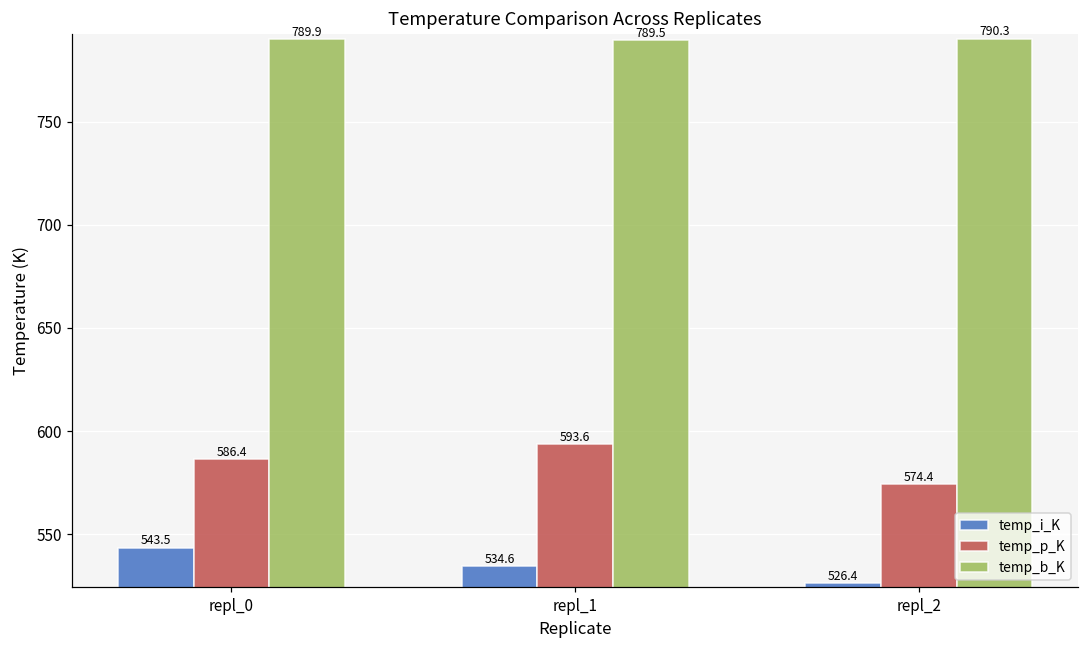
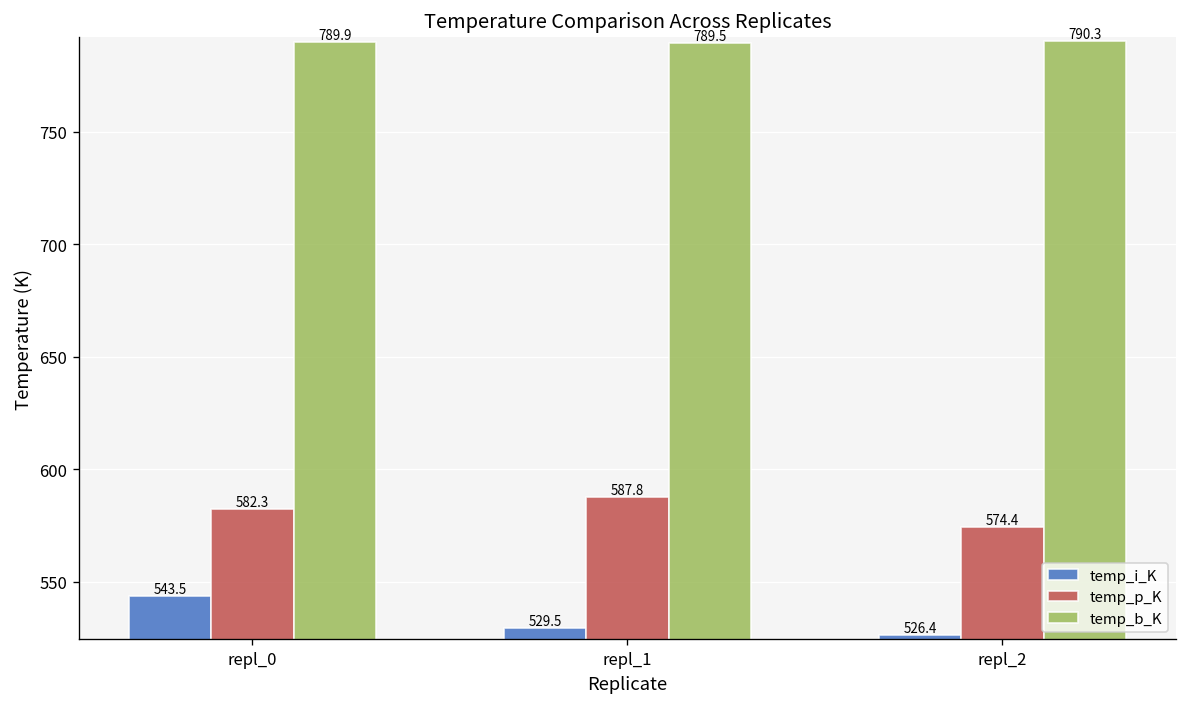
temp_p_K, repl_0: 586.4 -> 582.3
temp_i_K, repl_1: 534.6 -> 529.5
temp_p_K, repl_1: 593.6 -> 587.8
